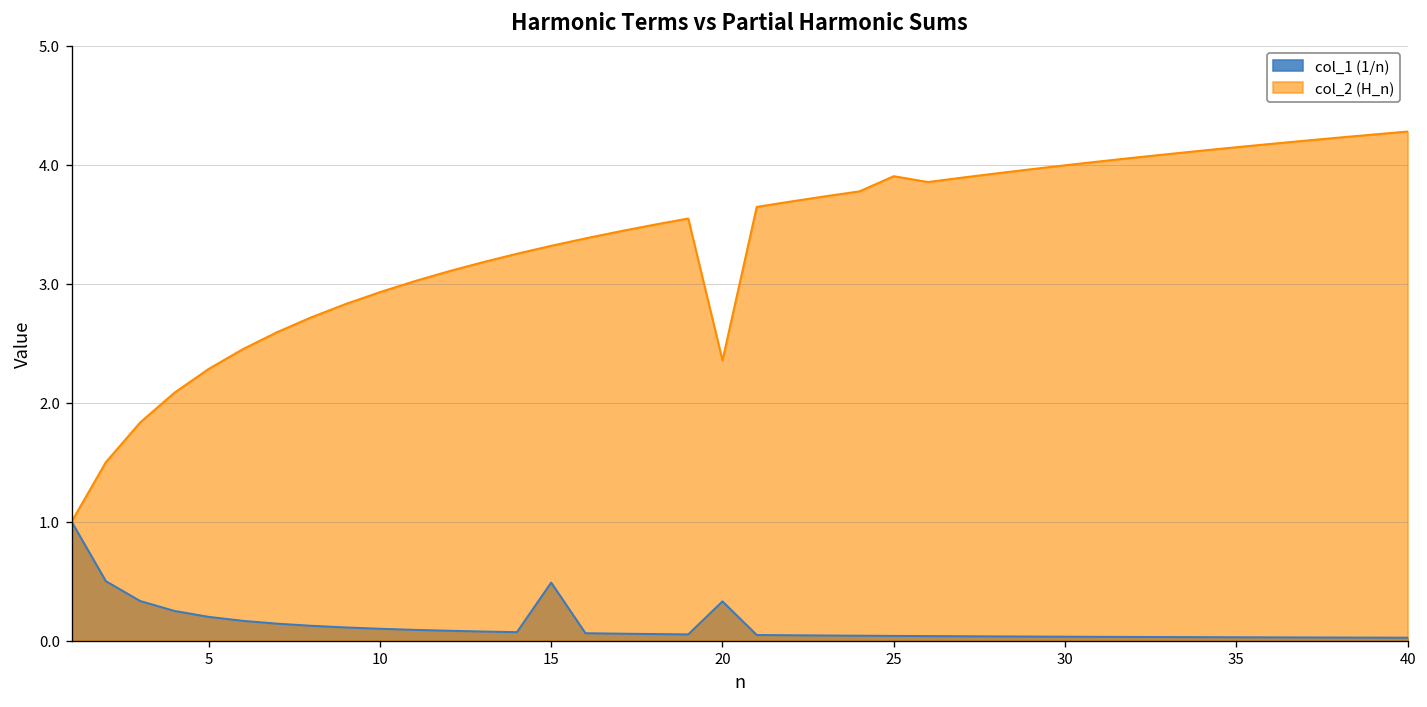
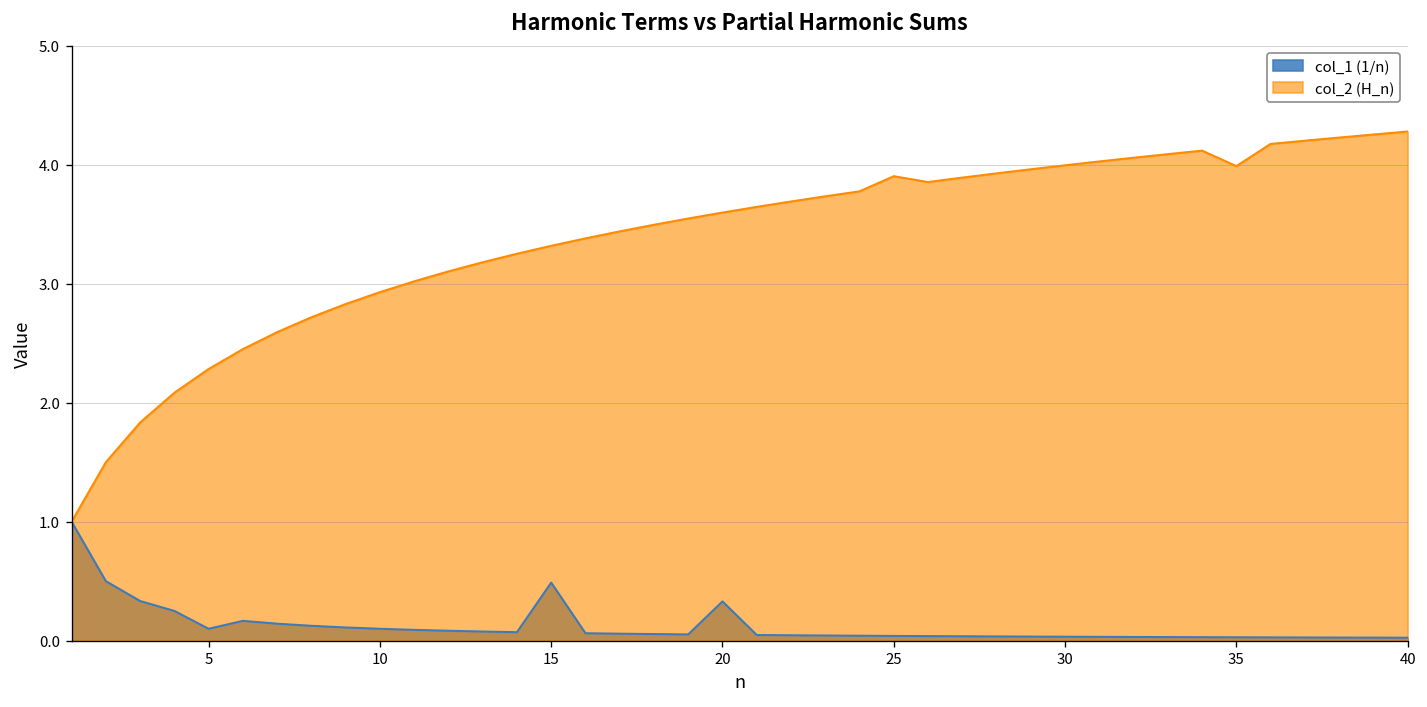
col_1 (1/n), 5: 0.2 -> 0.1
col_2 (H_n), 20: 2.4 -> 3.6
col_2 (H_n), 35: 4.1 -> 4.0
